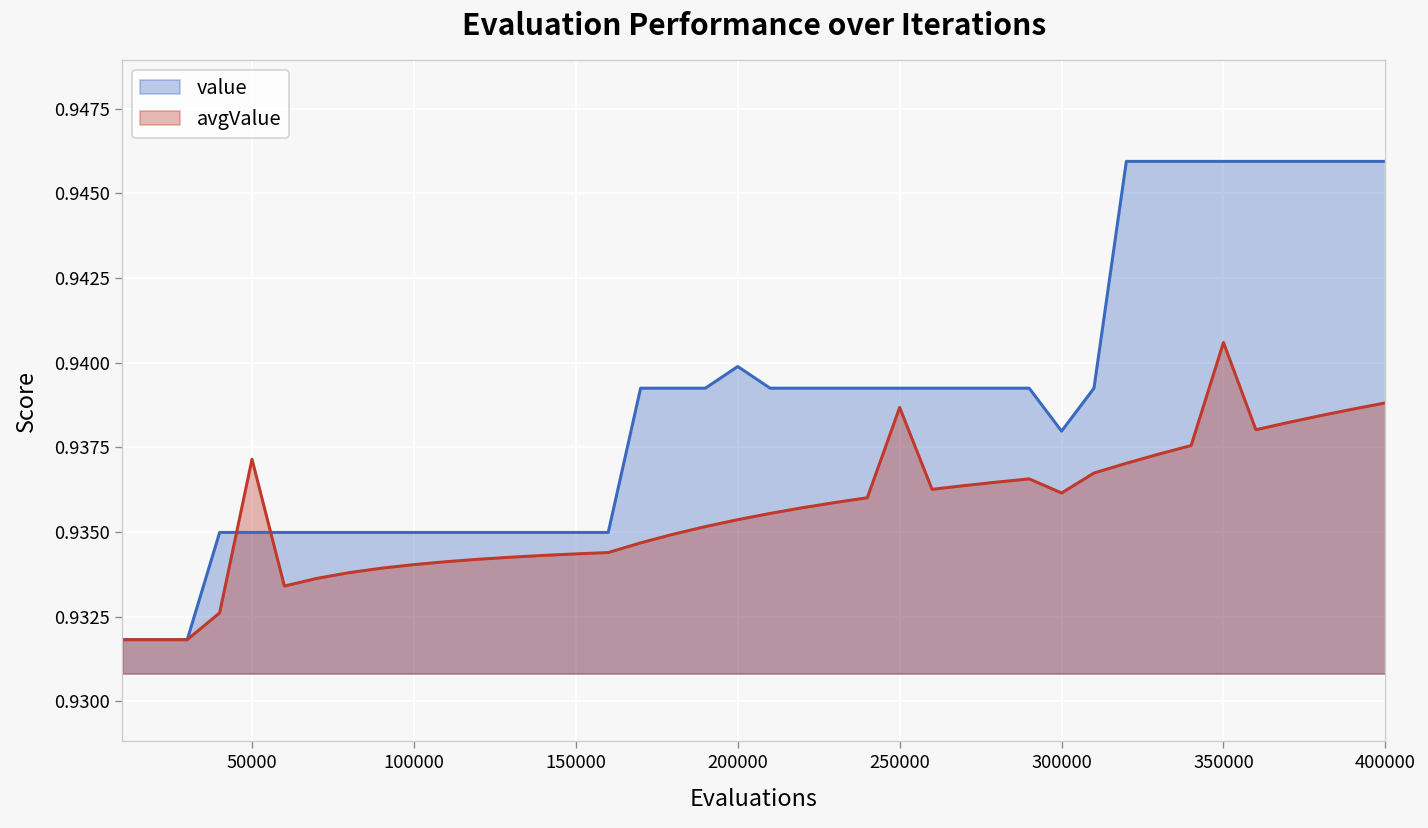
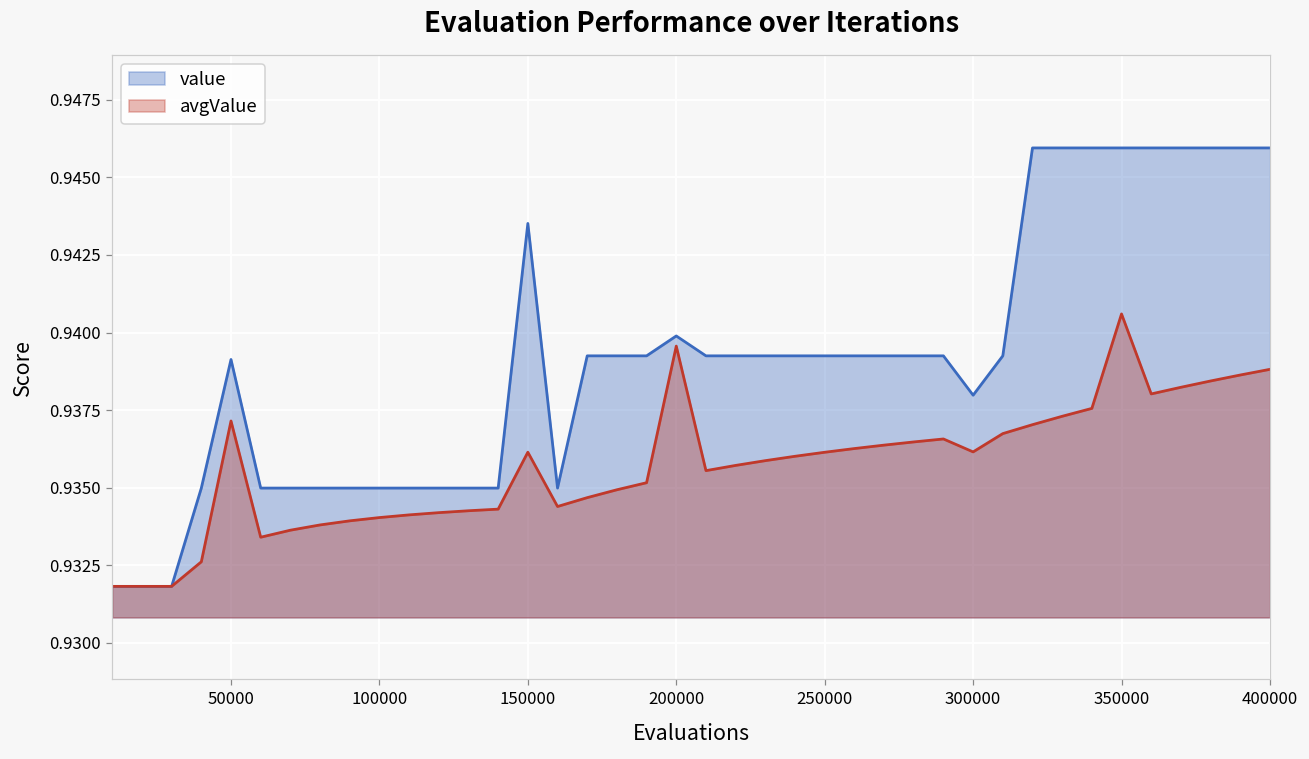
value, 50000: 0.9350 -> 0.9391
value, 150000: 0.9350 -> 0.9435
avgValue, 150000: 0.9344 -> 0.9361
avgValue, 200000: 0.9354 -> 0.9396
avgValue, 250000: 0.9387 -> 0.9361
